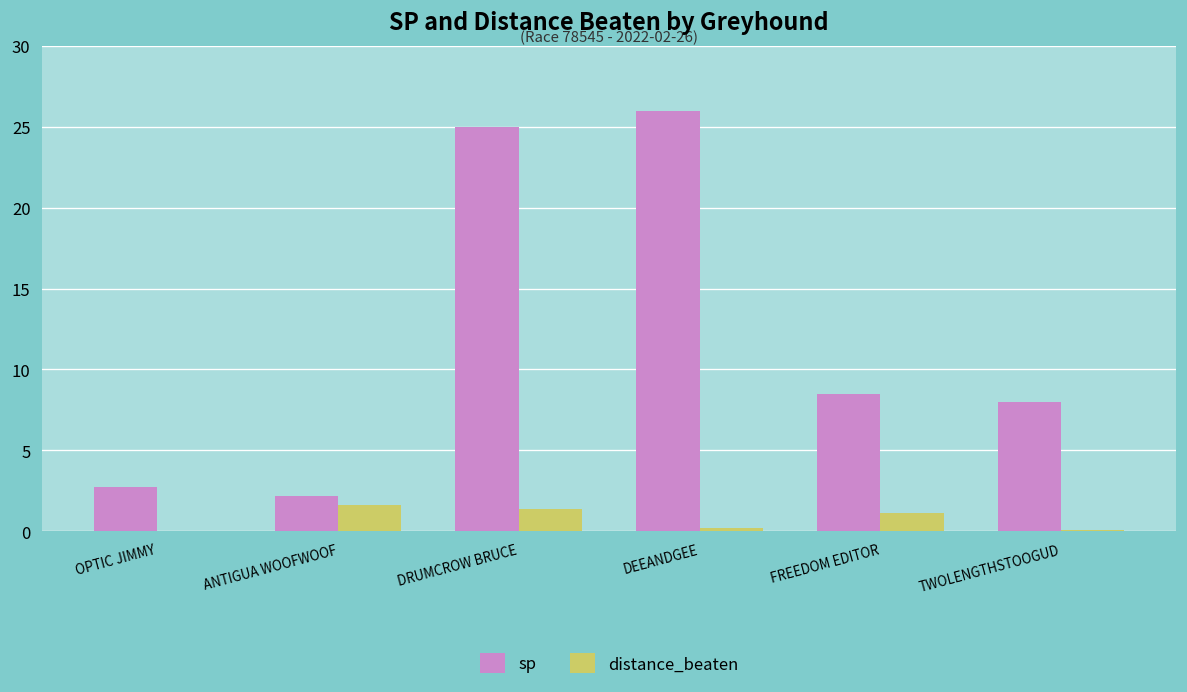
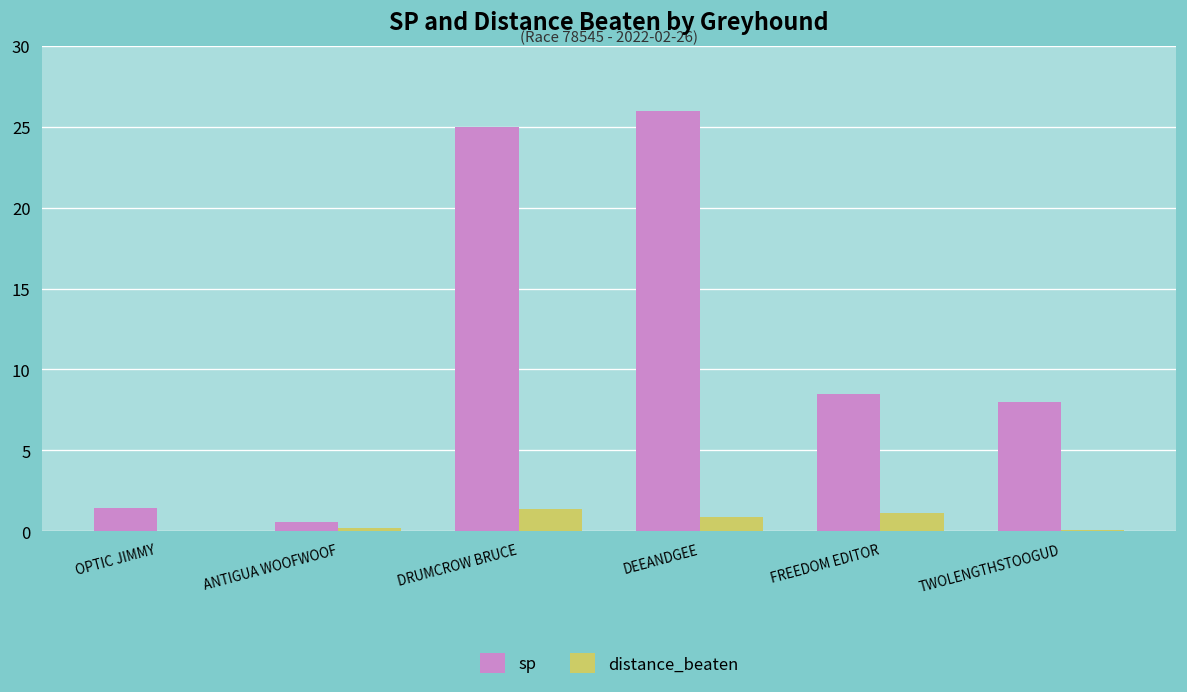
sp, OPTIC JIMMY: 2.8 -> 1.4
sp, ANTIGUA WOOFWOOF: 2.2 -> 0.6
distance_beaten, ANTIGUA WOOFWOOF: 1.6 -> 0.2
distance_beaten, DEEANDGEE: 0.2 -> 0.9
